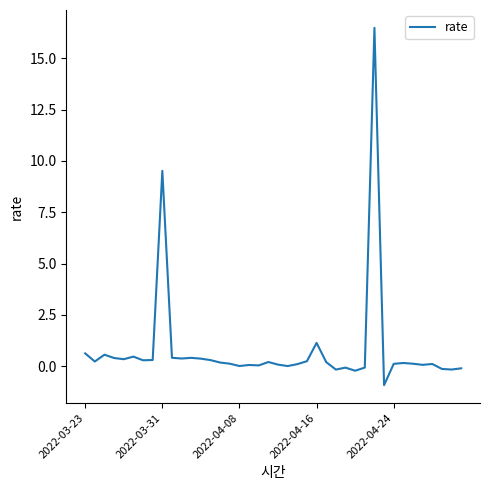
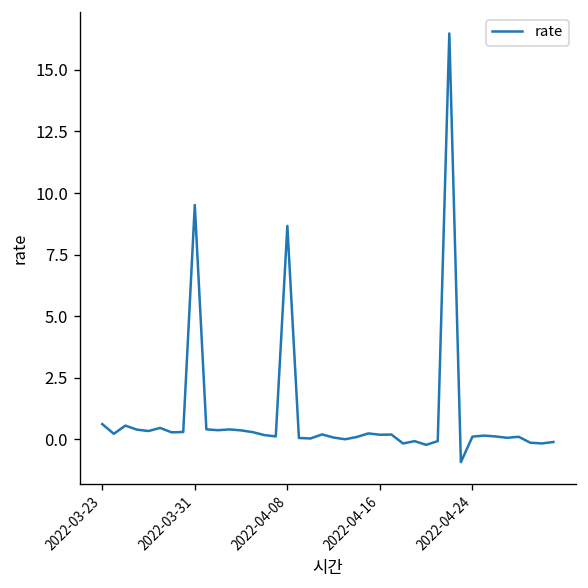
2022-04-08: 0.0 -> 8.7
2022-04-16: 1.1 -> 0.2
